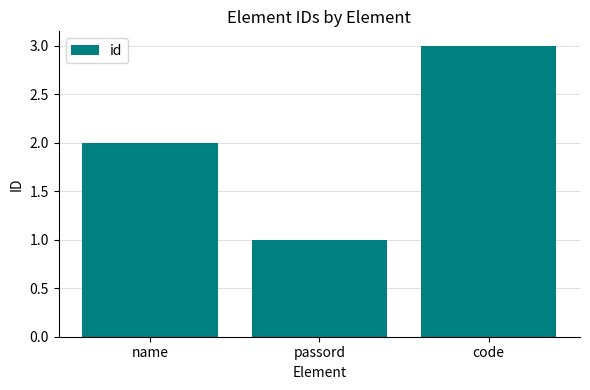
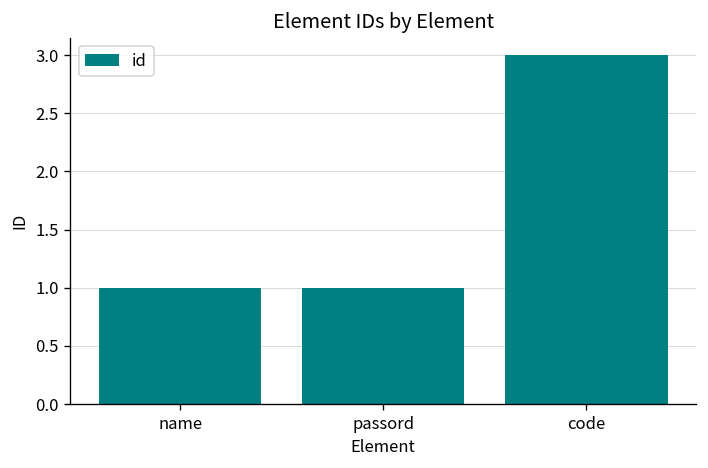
name: 2 -> 1
